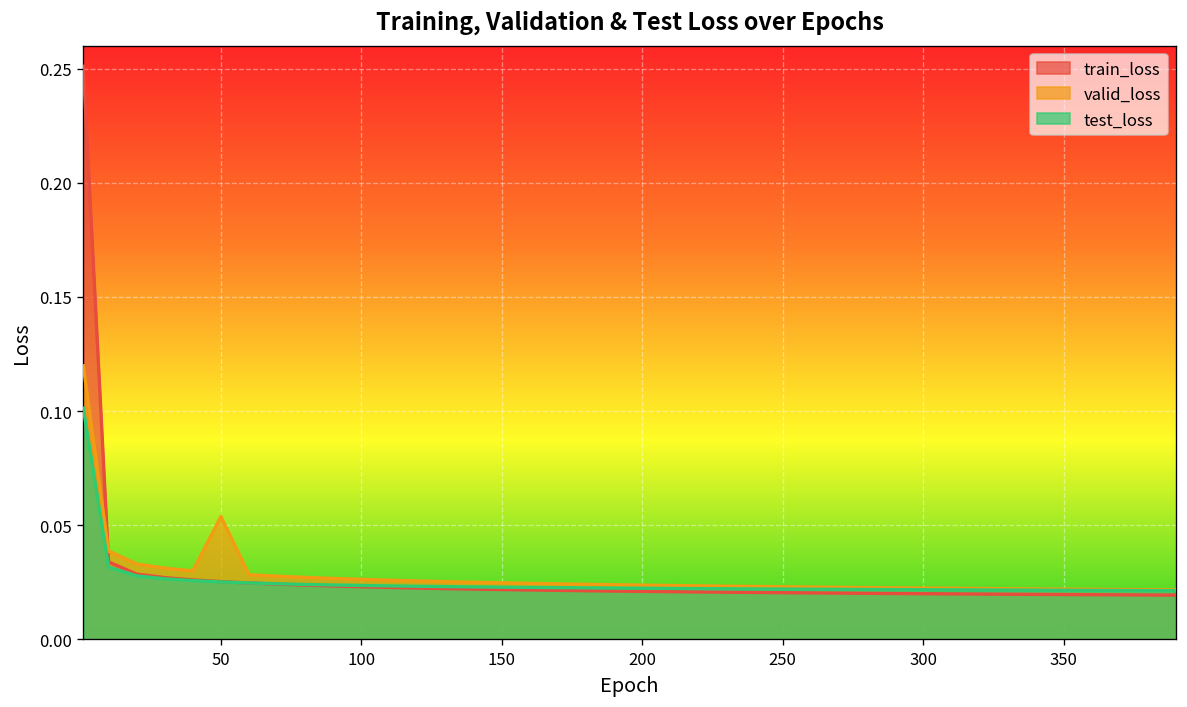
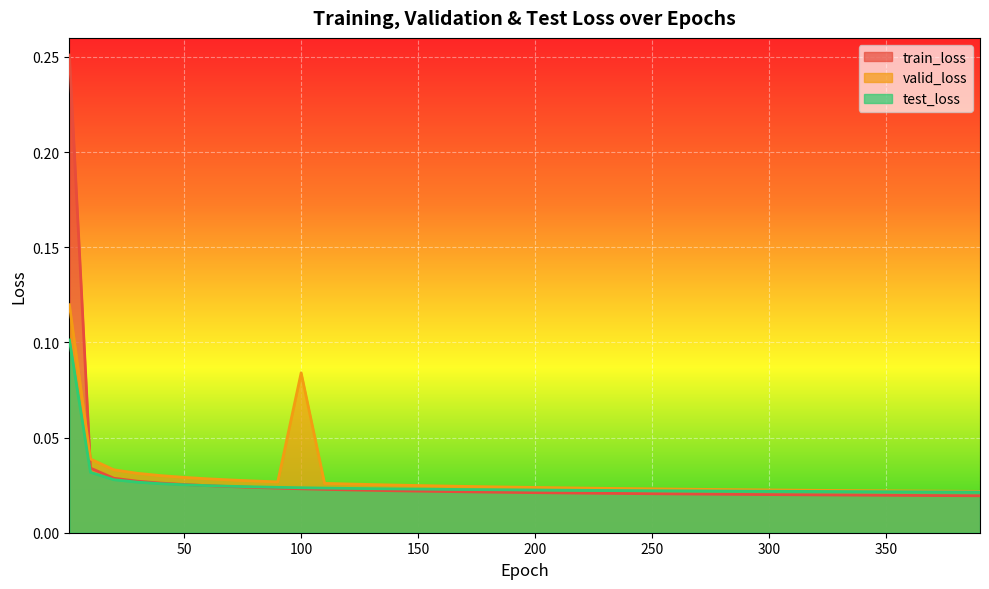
valid_loss, 50: 0.054 -> 0.029
valid_loss, 100: 0.026 -> 0.084
